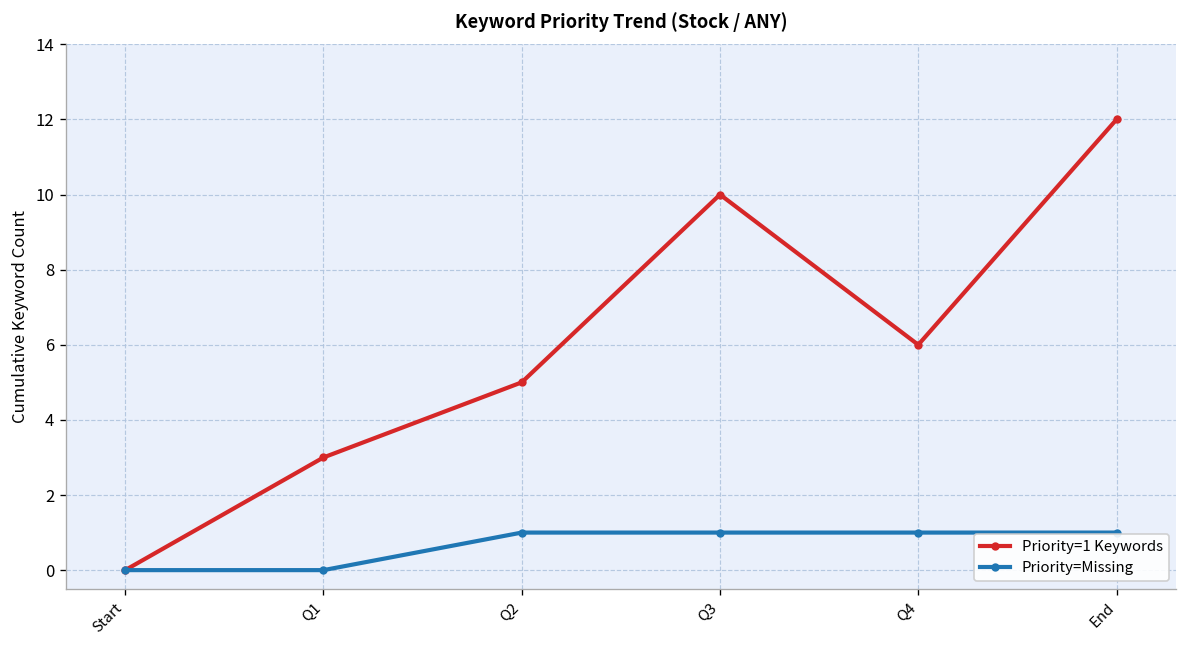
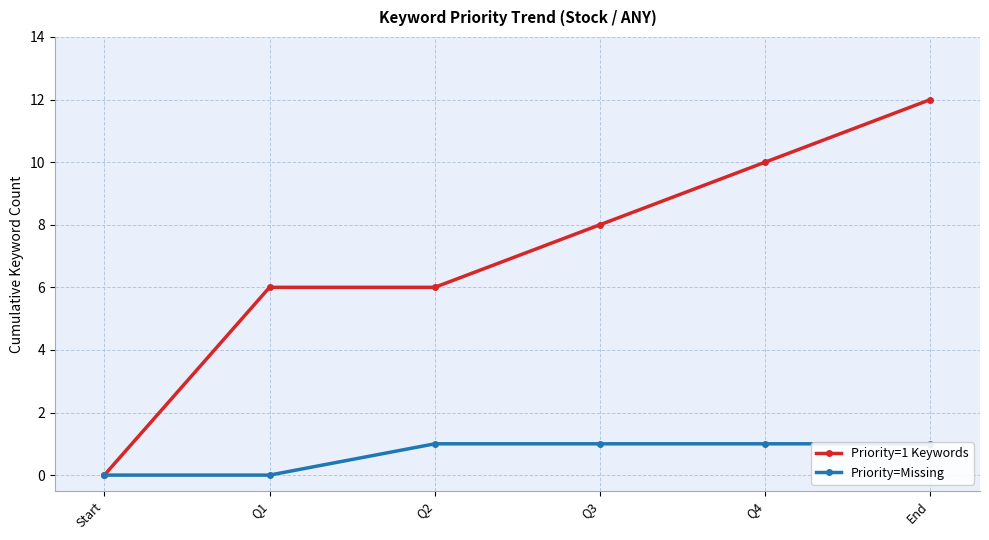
Priority=1 Keywords, Q1: 3 -> 6
Priority=1 Keywords, Q2: 5 -> 6
Priority=1 Keywords, Q3: 10 -> 8
Priority=1 Keywords, Q4: 6 -> 10
